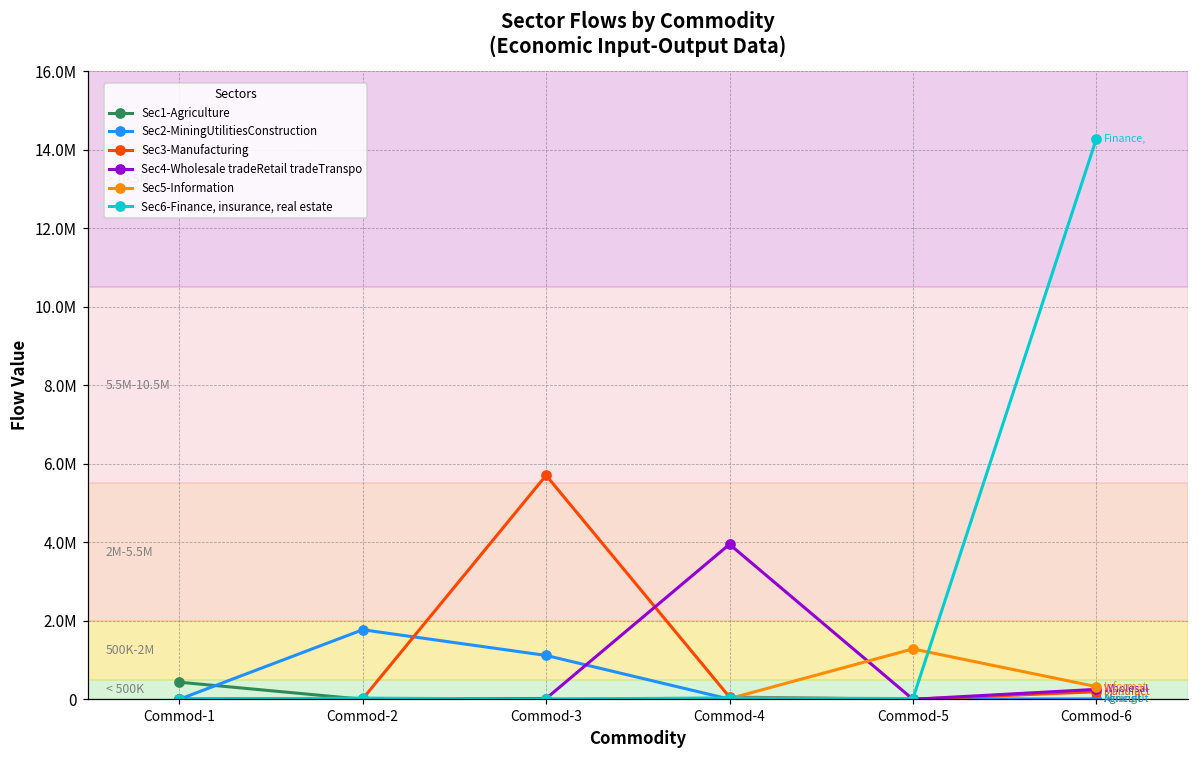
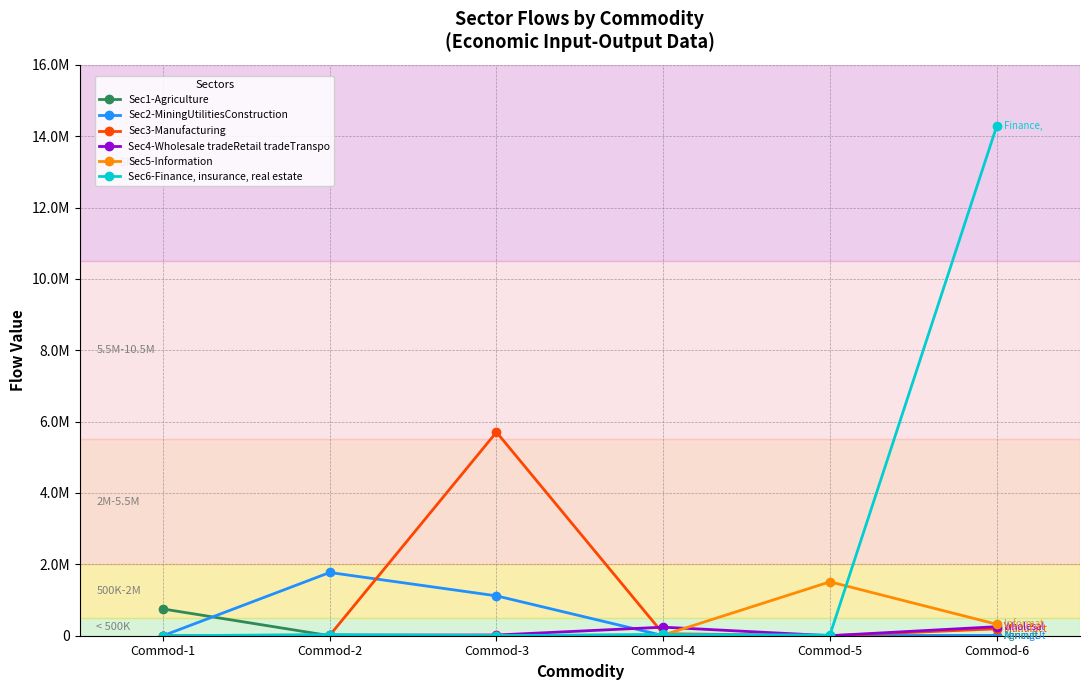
Sec1-Agriculture, Commod-1: 400000 -> 800000
Sec4-Wholesale tradeRetail tradeTranspo, Commod-4: 3900000 -> 200000
Sec5-Information, Commod-5: 1300000 -> 1500000
